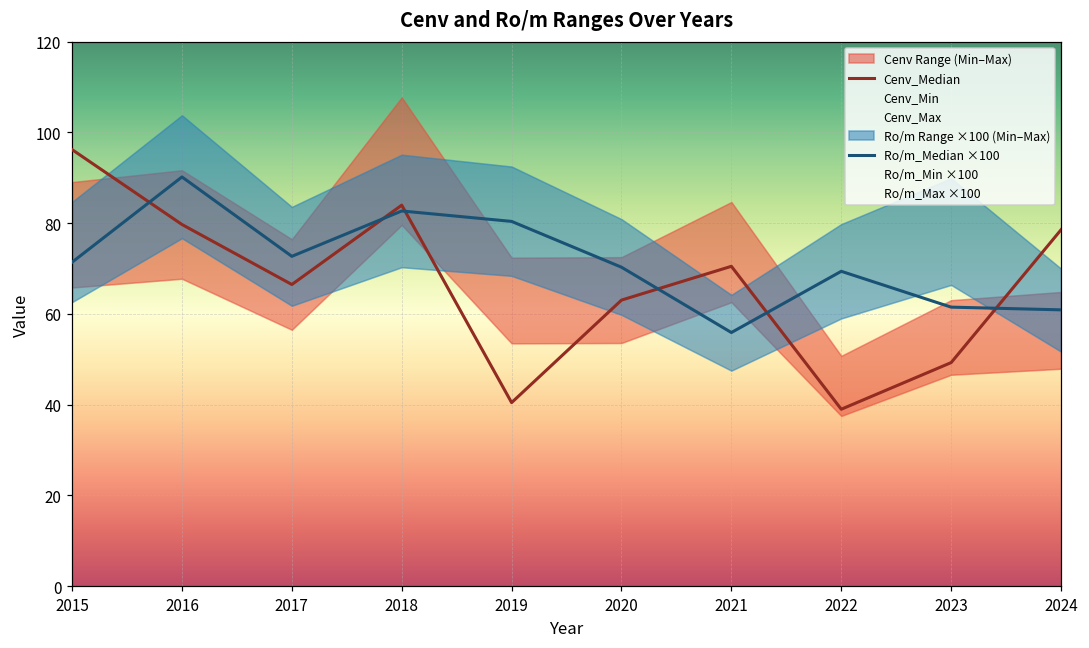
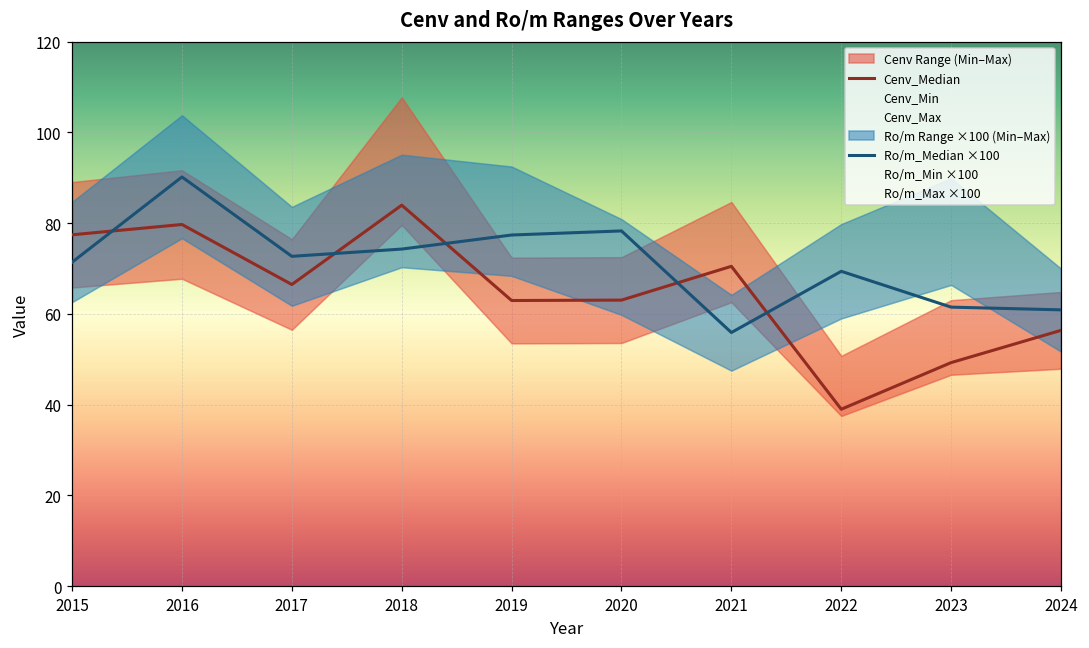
Cenv_Median, 2015: 96 -> 77
Ro/m_Median ×100, 2018: 83 -> 74
Cenv_Median, 2019: 40 -> 63
Ro/m_Median ×100, 2019: 80 -> 77
Ro/m_Median ×100, 2020: 70 -> 78
Cenv_Median, 2024: 79 -> 56
